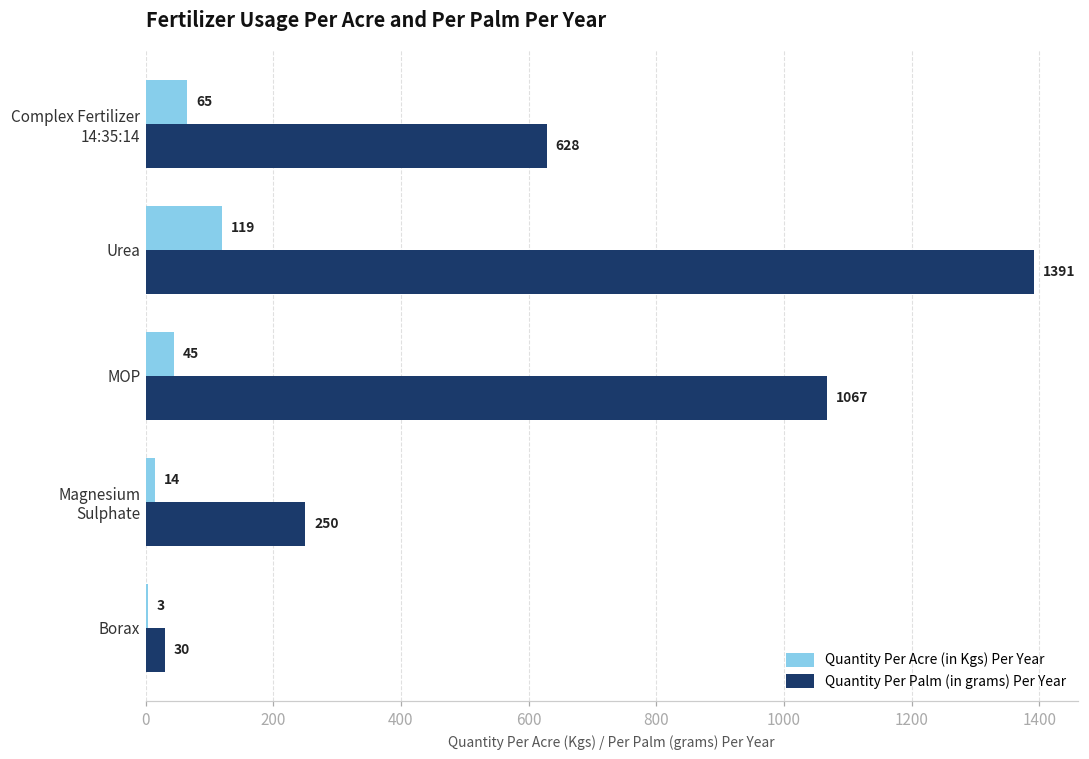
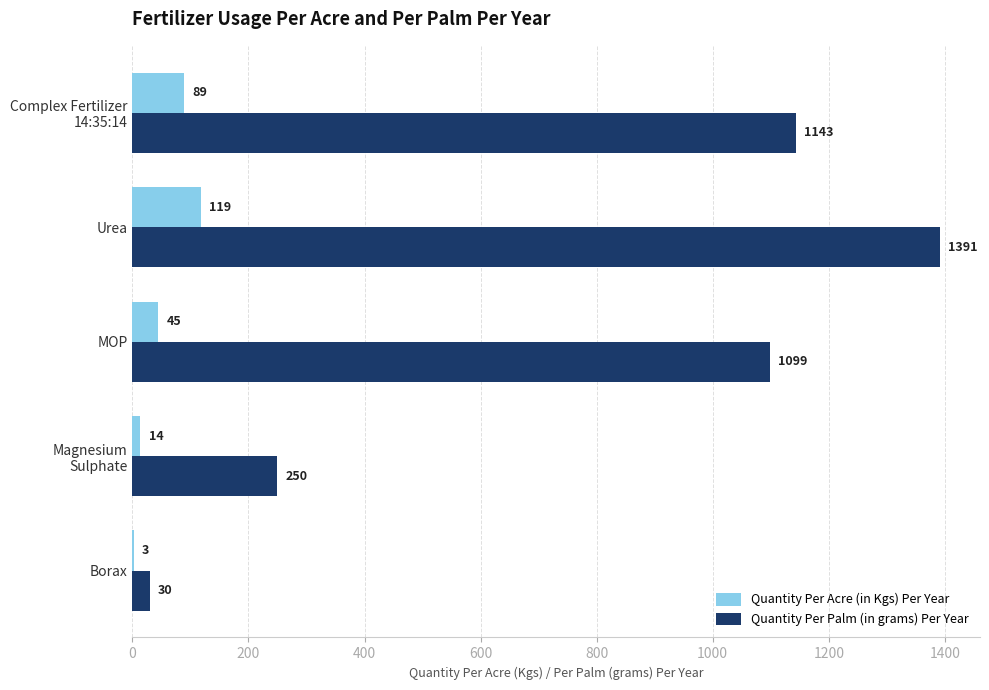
Quantity Per Acre (in Kgs) Per Year, Complex Fertilizer 14:35:14: 65 -> 89
Quantity Per Palm (in grams) Per Year, Complex Fertilizer 14:35:14: 628 -> 1143
Quantity Per Palm (in grams) Per Year, MOP: 1067 -> 1099
